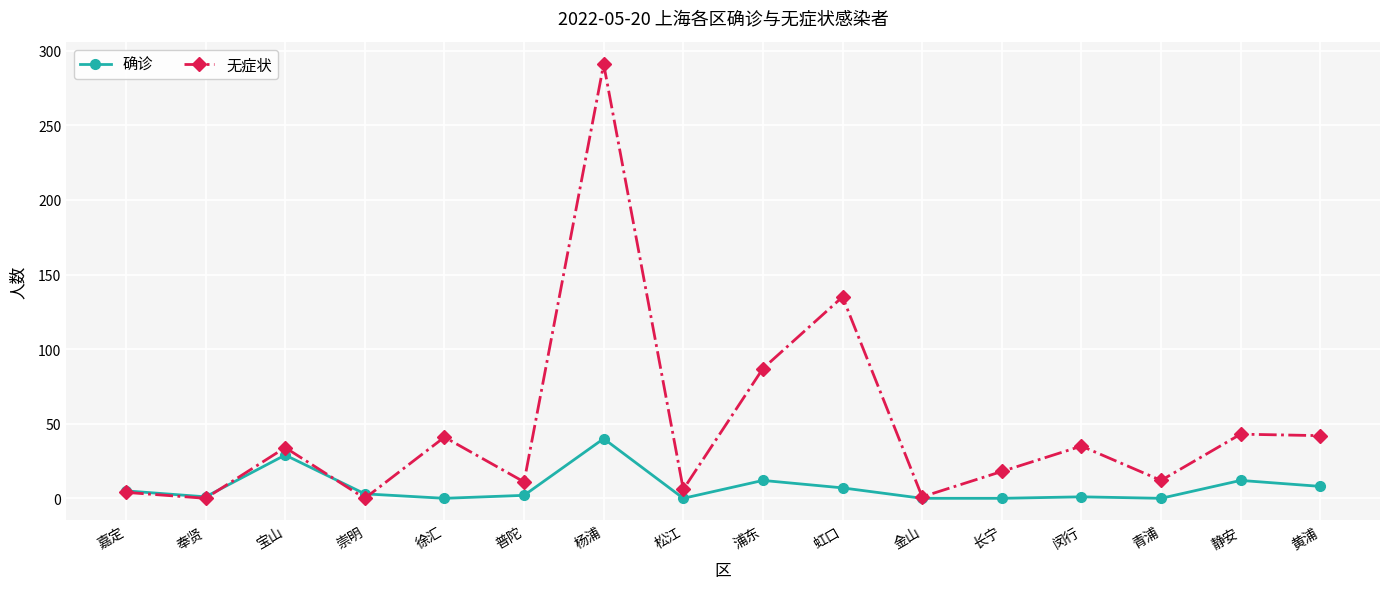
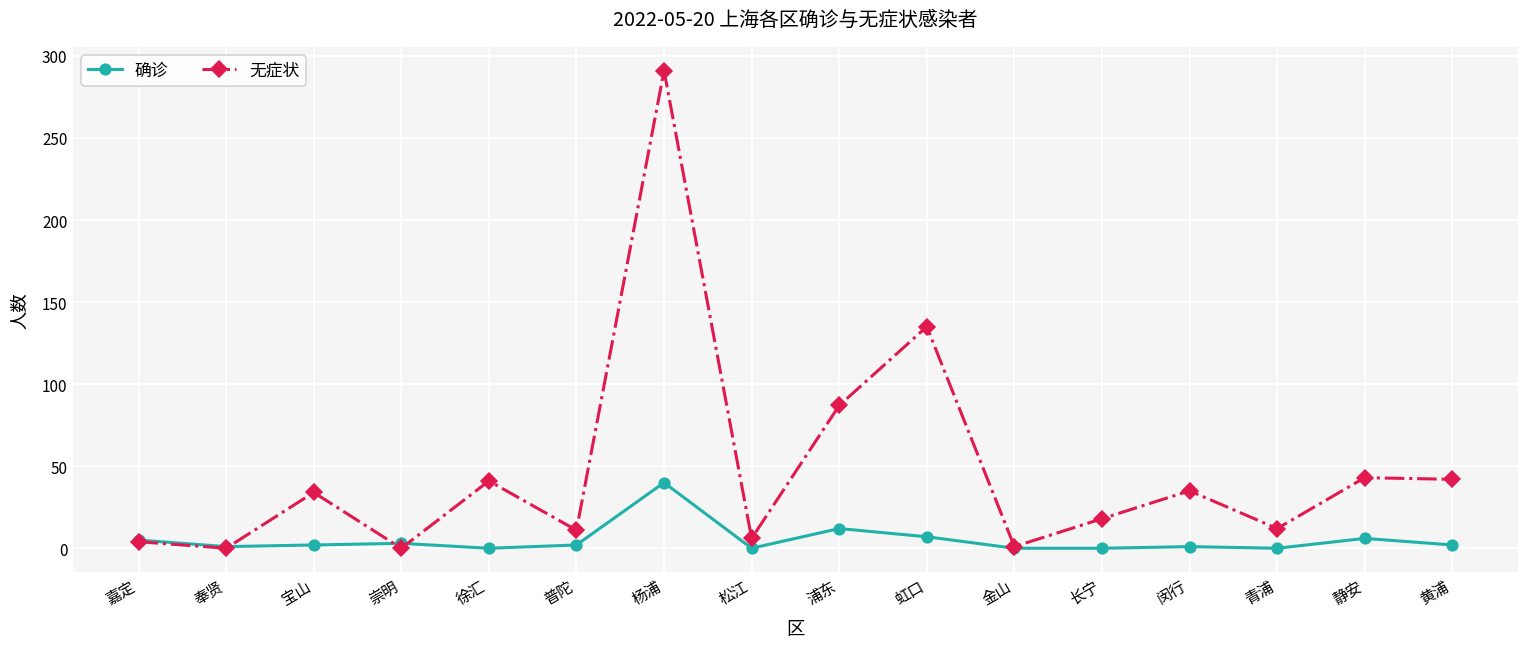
确诊, 宝山: 29 -> 2
确诊, 静安: 12 -> 6
确诊, 黄浦: 8 -> 2
